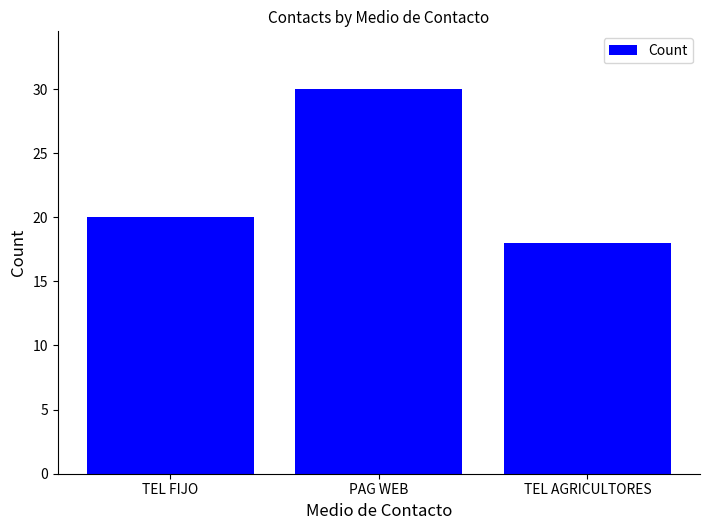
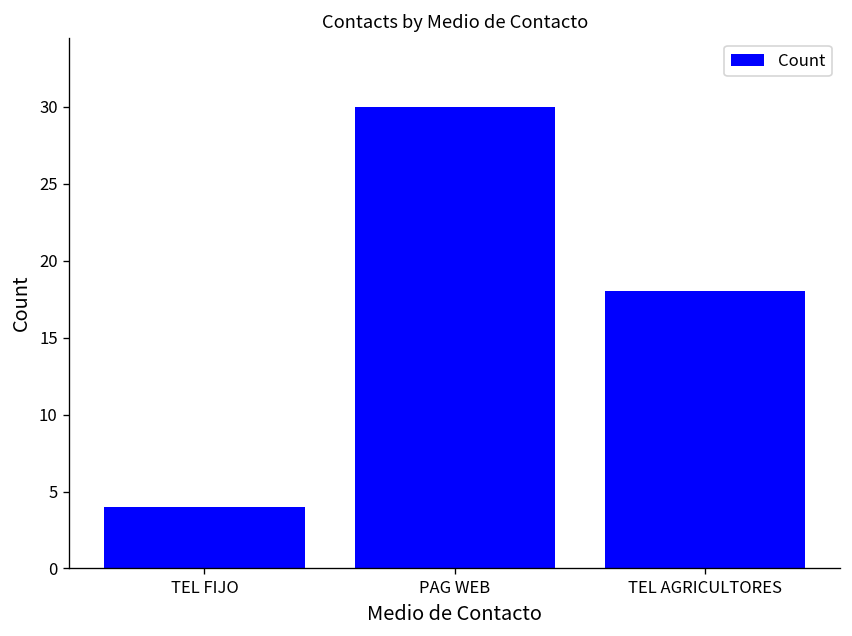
TEL FIJO: 20 -> 4
